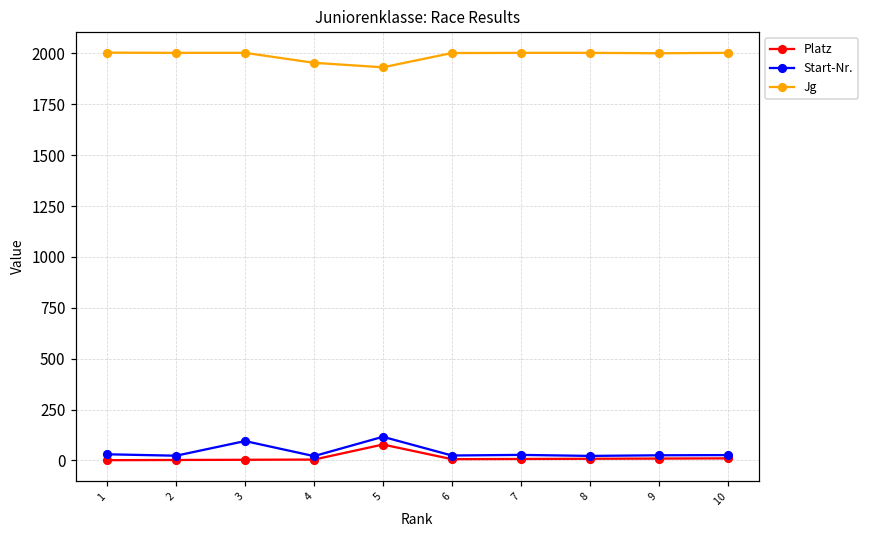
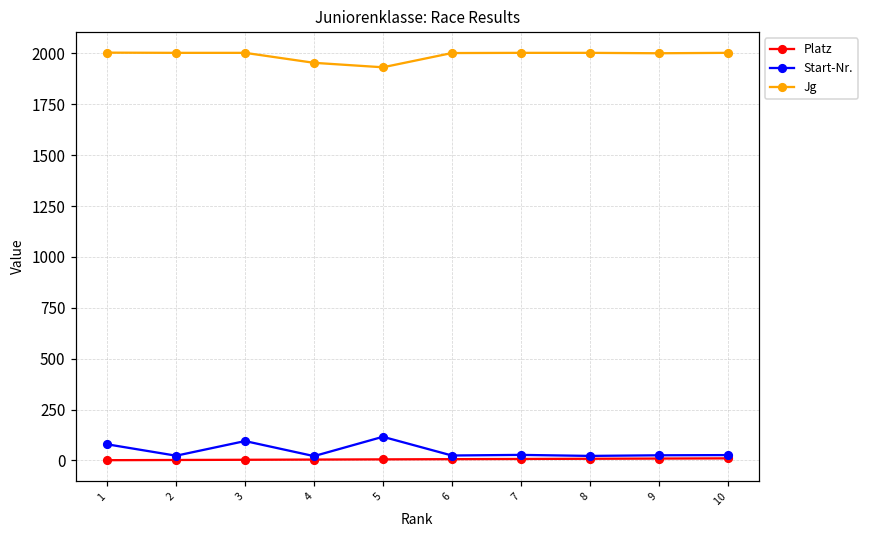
Start-Nr., 1: 30 -> 80
Platz, 5: 80 -> 10
